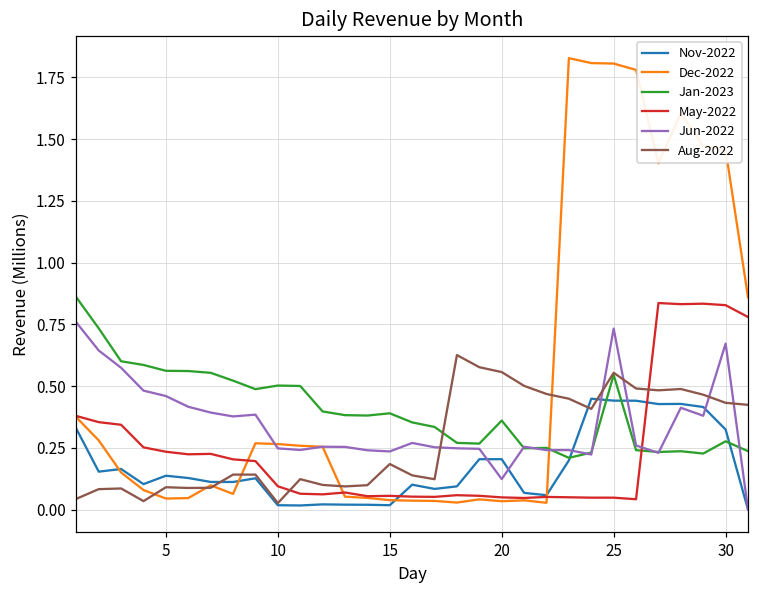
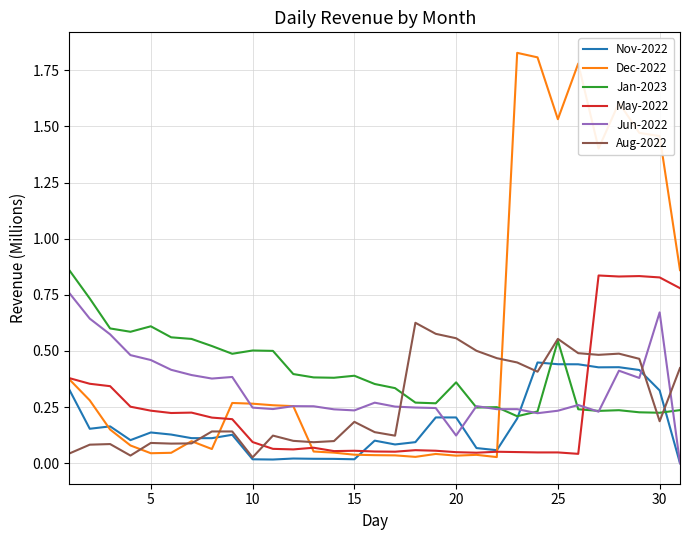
Jan-2023, 5: 0.56 -> 0.61
Dec-2022, 25: 1.81 -> 1.53
Jun-2022, 25: 0.73 -> 0.23
Jan-2023, 30: 0.28 -> 0.22
Aug-2022, 30: 0.43 -> 0.19
